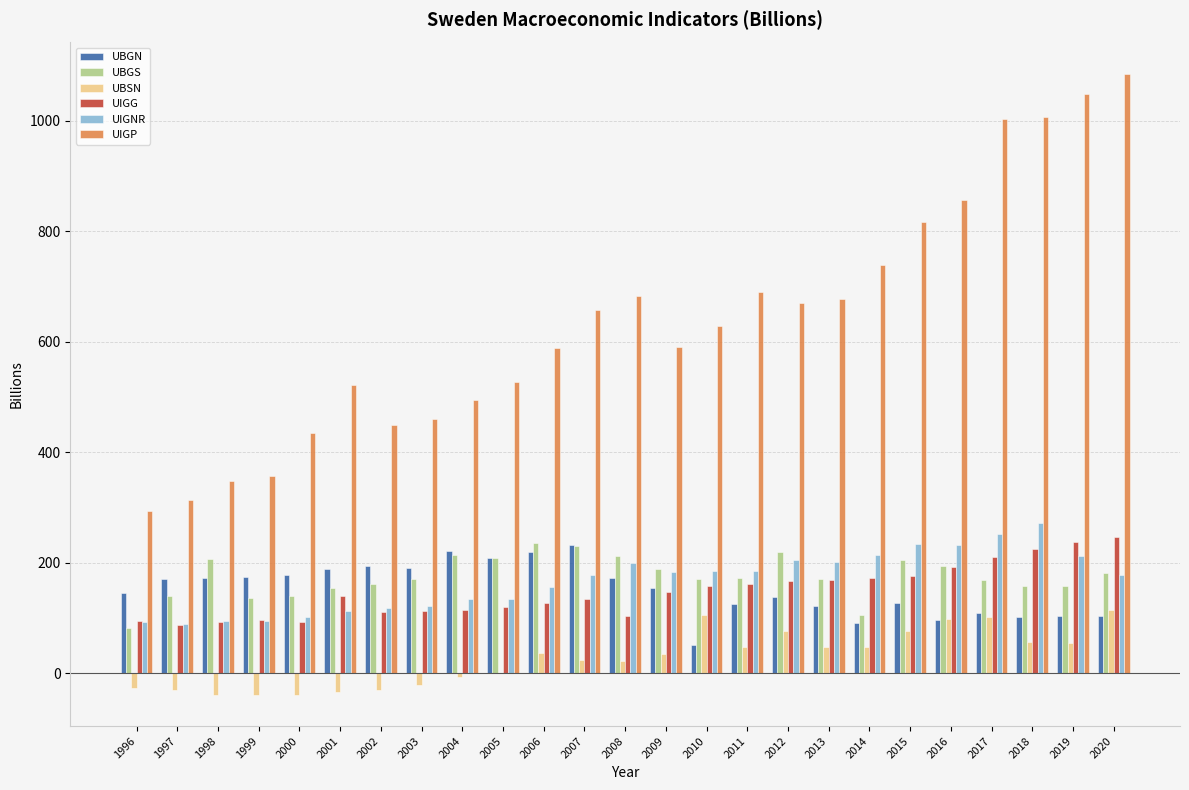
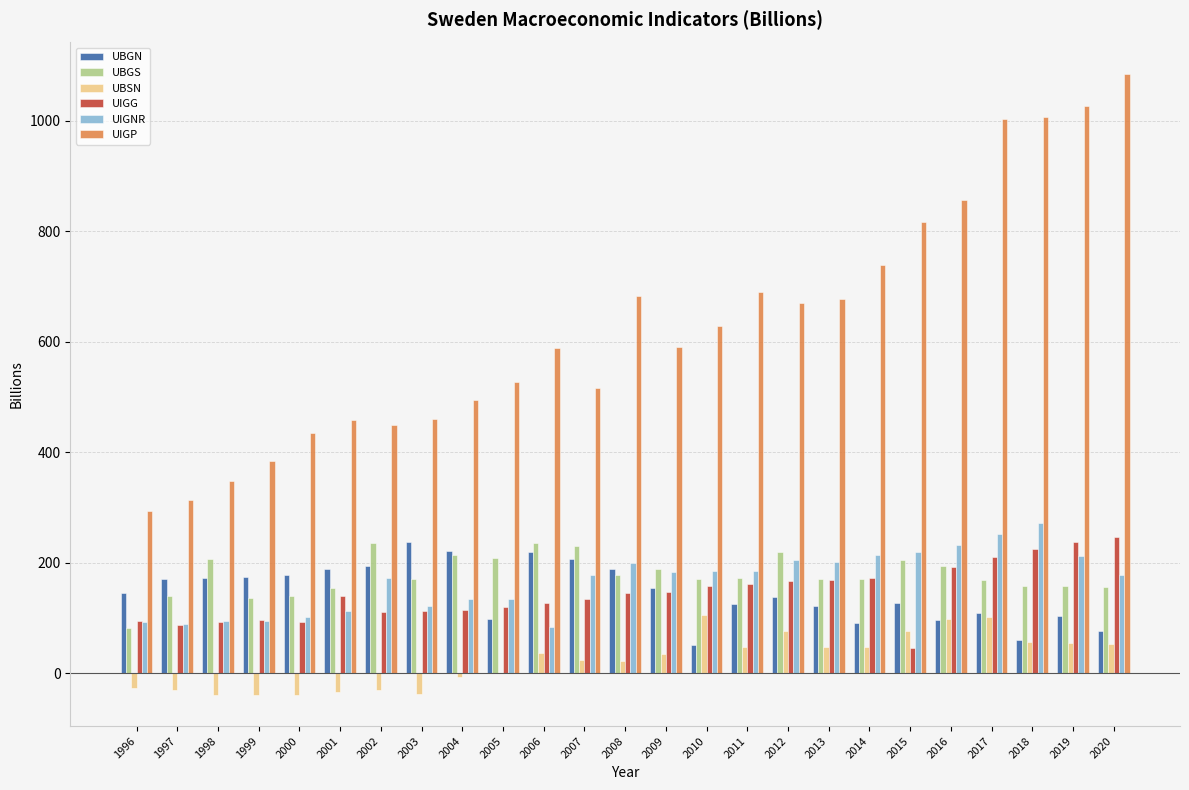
UIGP, 1999: 360 -> 380
UIGP, 2001: 520 -> 460
UBGS, 2002: 160 -> 230
UIGNR, 2002: 120 -> 170
UBGN, 2003: 190 -> 240
UBSN, 2003: -20 -> -40
UBGN, 2005: 210 -> 100
UIGNR, 2006: 160 -> 80
UBGN, 2007: 230 -> 210
UIGP, 2007: 660 -> 520
UBGN, 2008: 170 -> 190
UBGS, 2008: 210 -> 180
UIGG, 2008: 100 -> 140
UBGS, 2014: 110 -> 170
UIGG, 2015: 180 -> 50
UIGNR, 2015: 230 -> 220
UBGN, 2018: 100 -> 60
UIGP, 2019: 1050 -> 1030
UBGN, 2020: 100 -> 80
UBGS, 2020: 180 -> 160
UBSN, 2020: 110 -> 50
